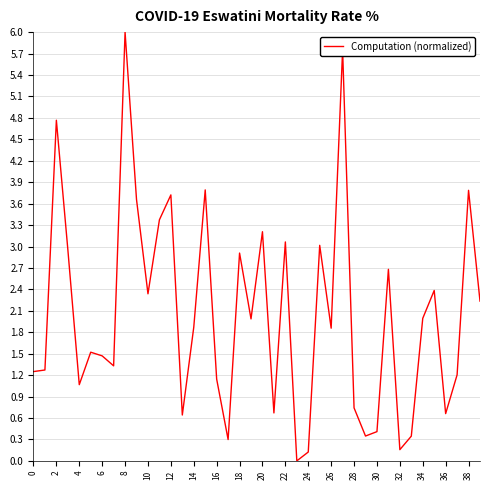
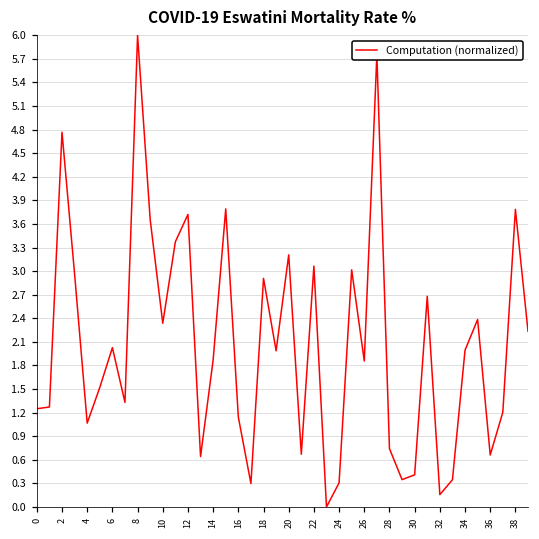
6: 1.5 -> 2.0
24: 0.1 -> 0.3
